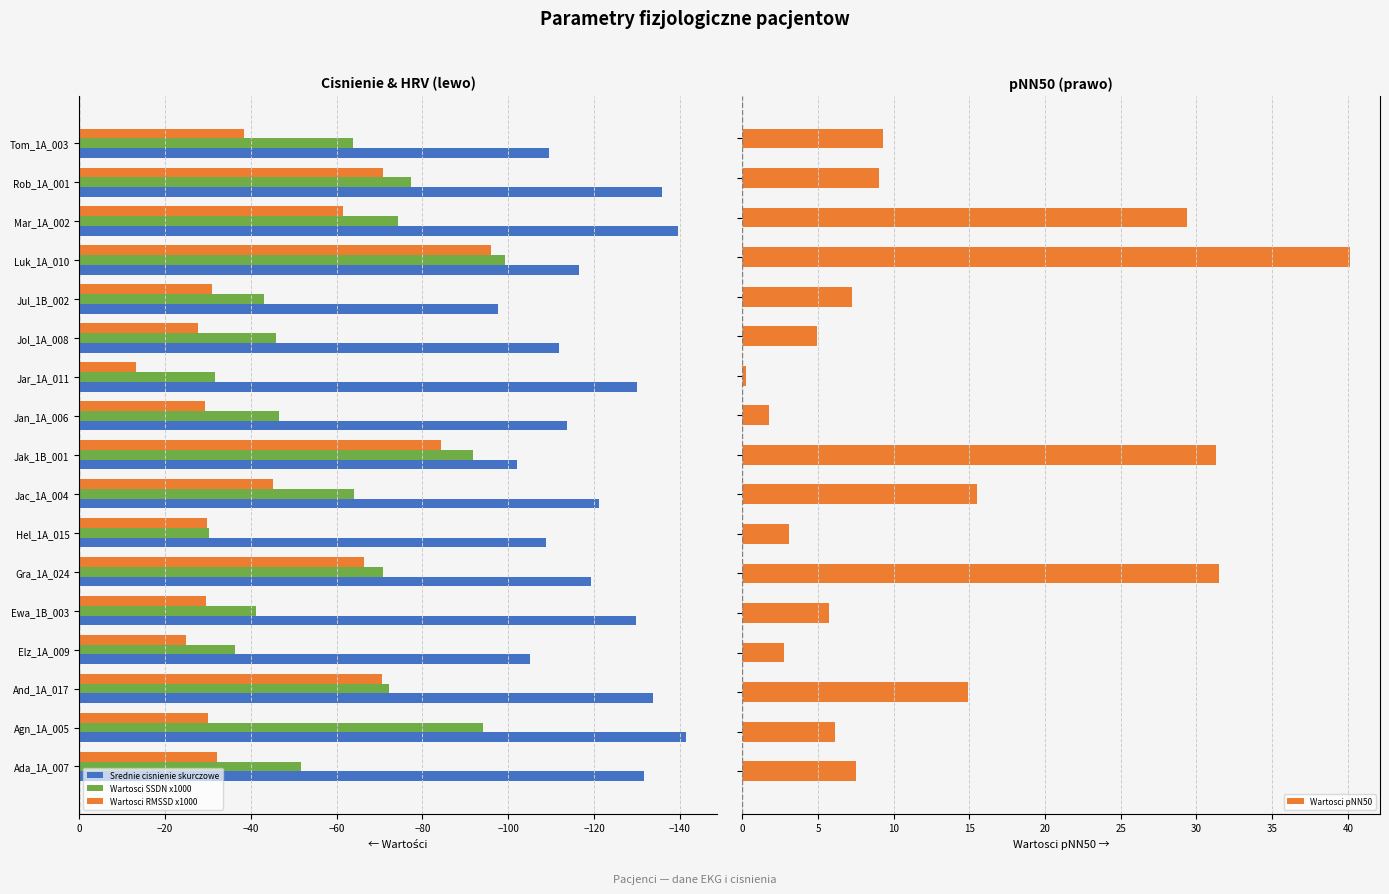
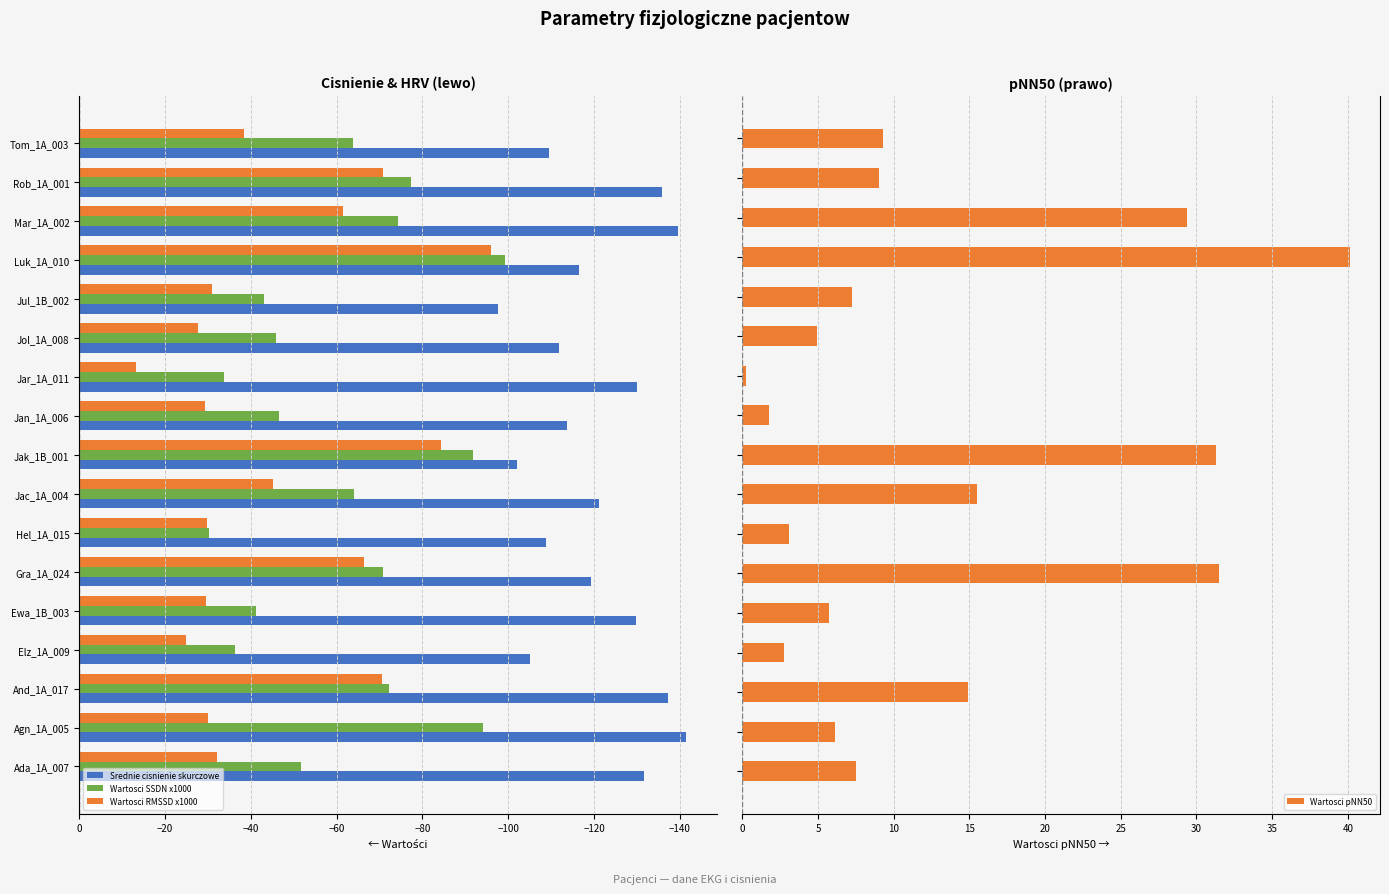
Cisnienie & HRV (lewo), Wartosci SSDN x1000, Jar_1A_011: -32 -> -34
Cisnienie & HRV (lewo), Srednie cisnienie skurczowe, And_1A_017: -134 -> -137
